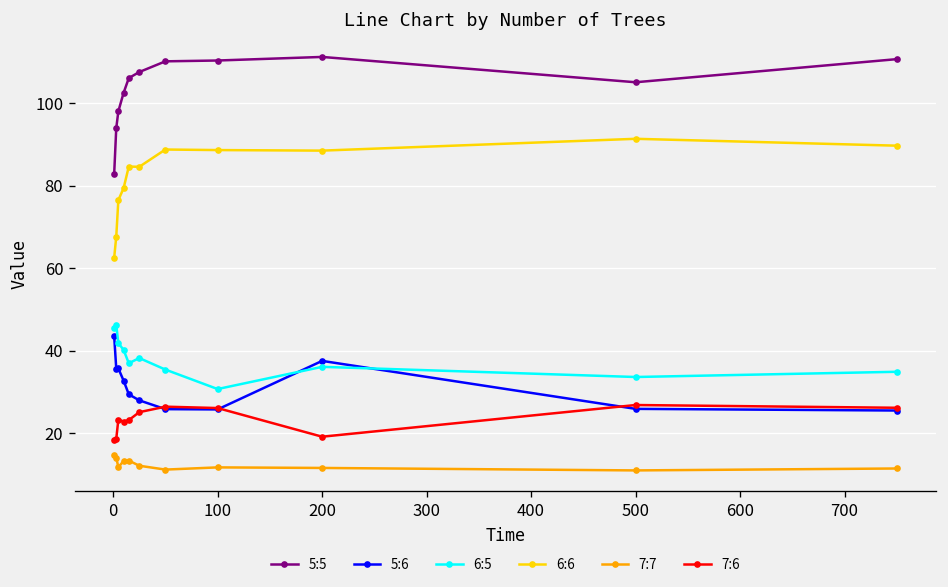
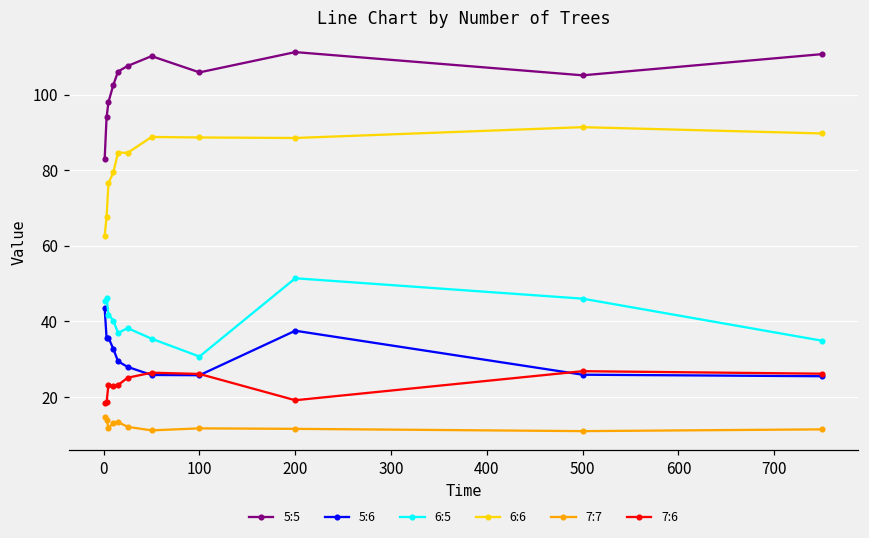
5:5, 100: 110 -> 106
6:5, 200: 36 -> 51
6:5, 500: 34 -> 46
